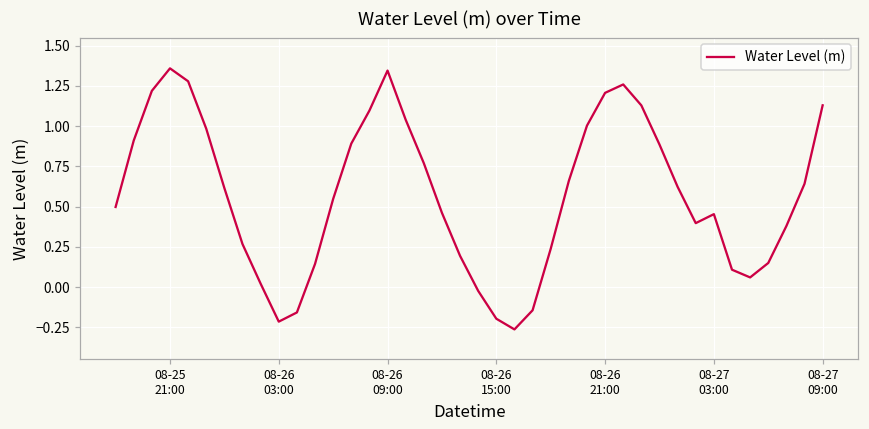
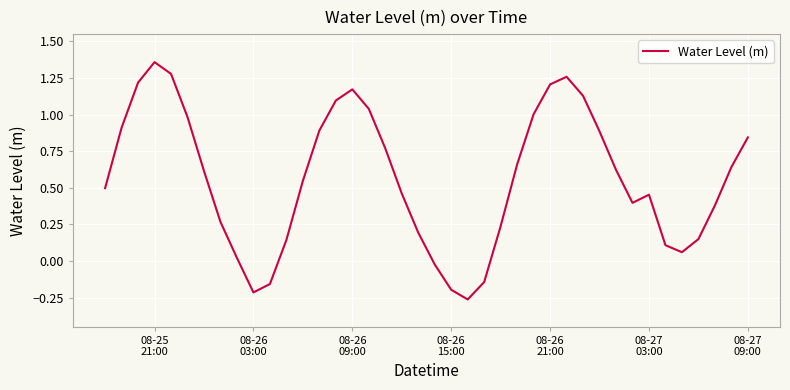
08-26 09:00: 1.34 -> 1.17
08-27 09:00: 1.13 -> 0.84
